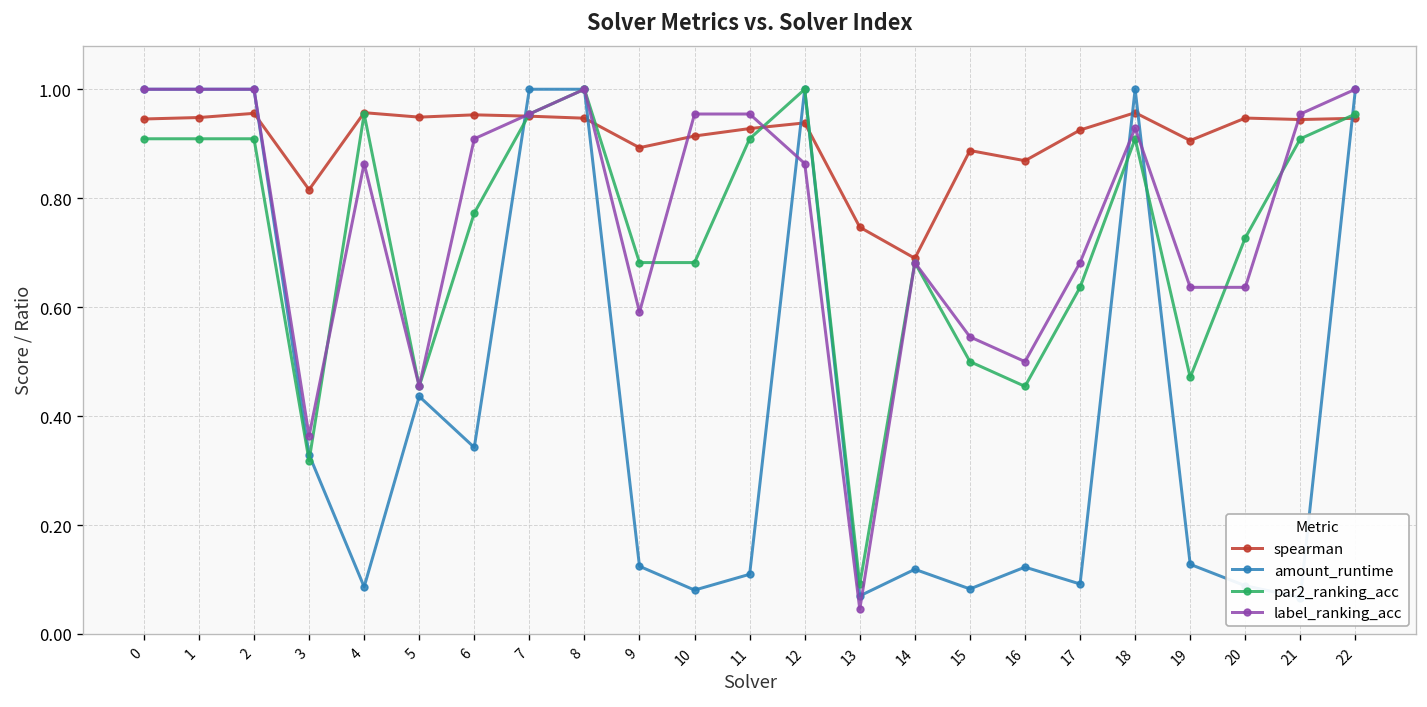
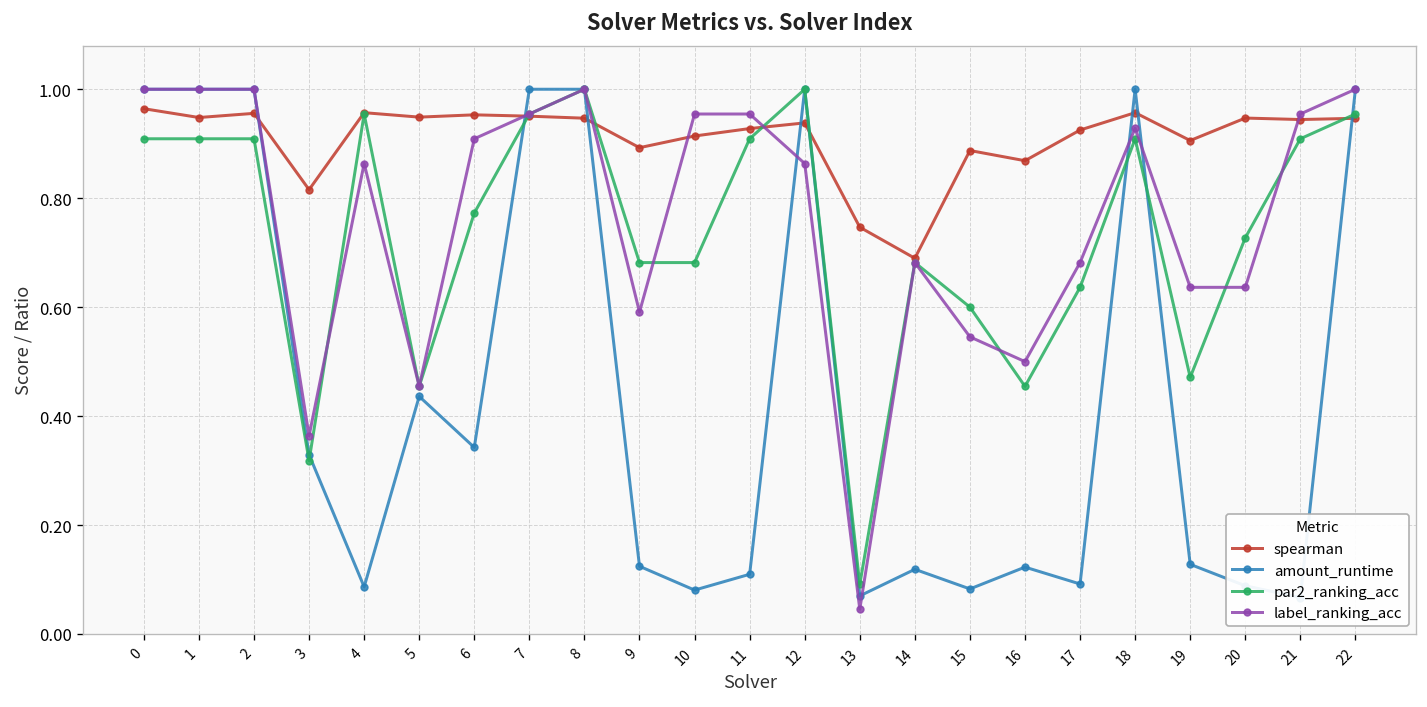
spearman, 0: 0.95 -> 0.96
par2_ranking_acc, 15: 0.5 -> 0.6
